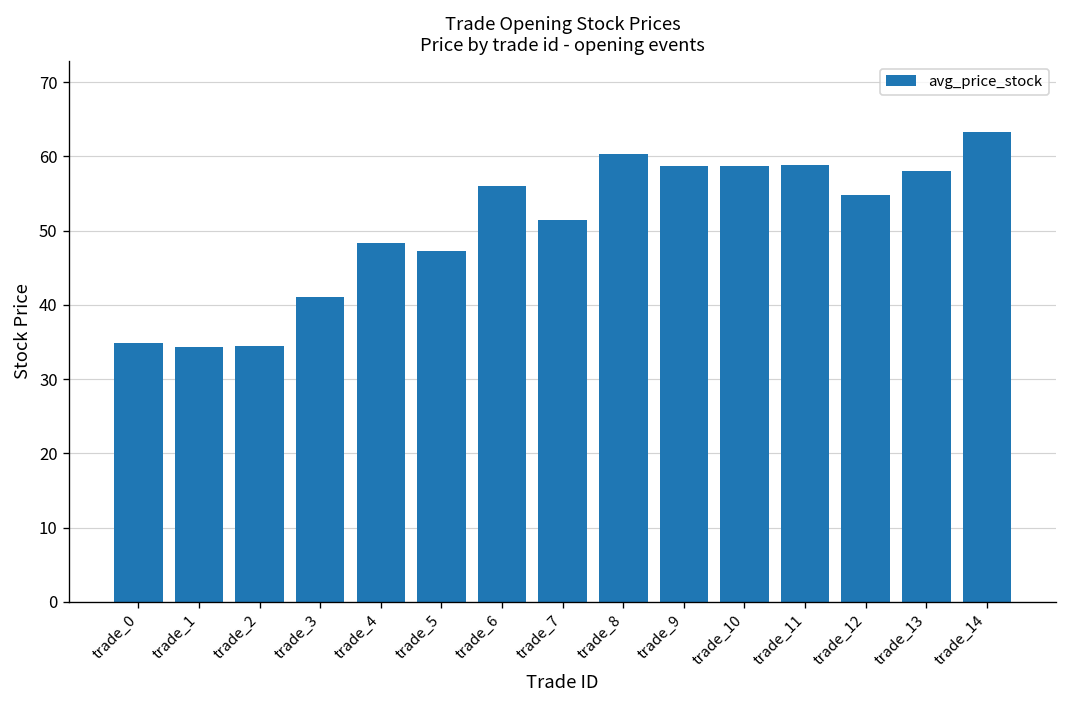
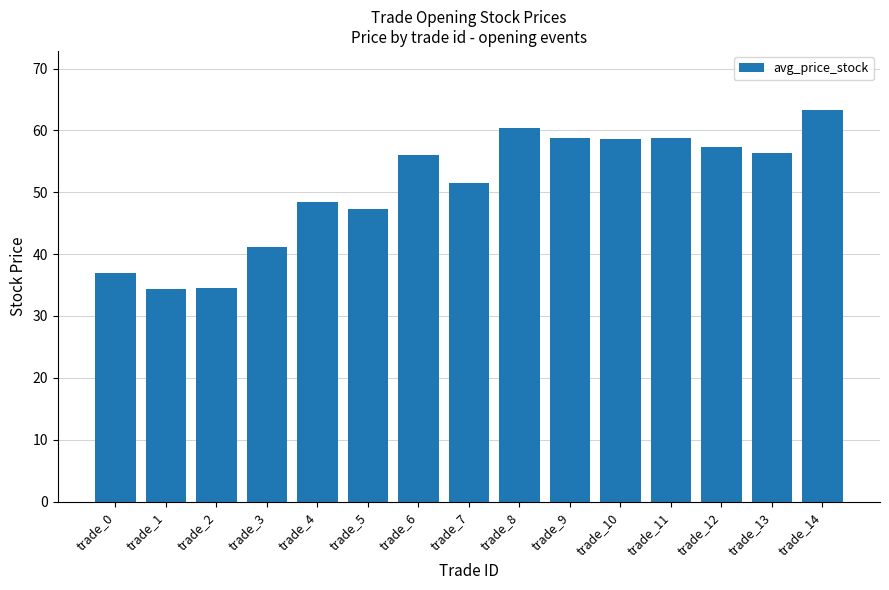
trade_0: 35 -> 37
trade_12: 55 -> 57
trade_13: 58 -> 56
